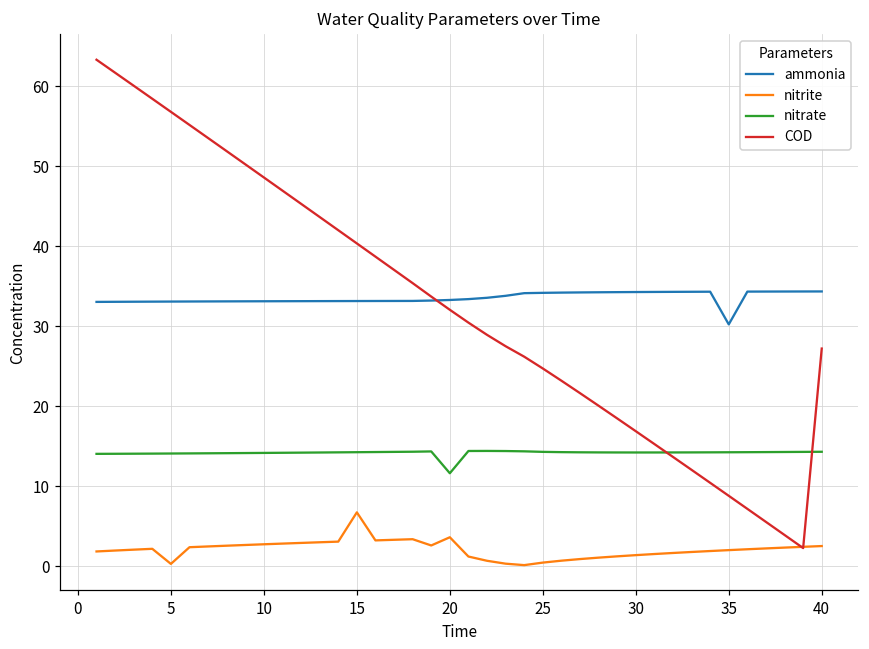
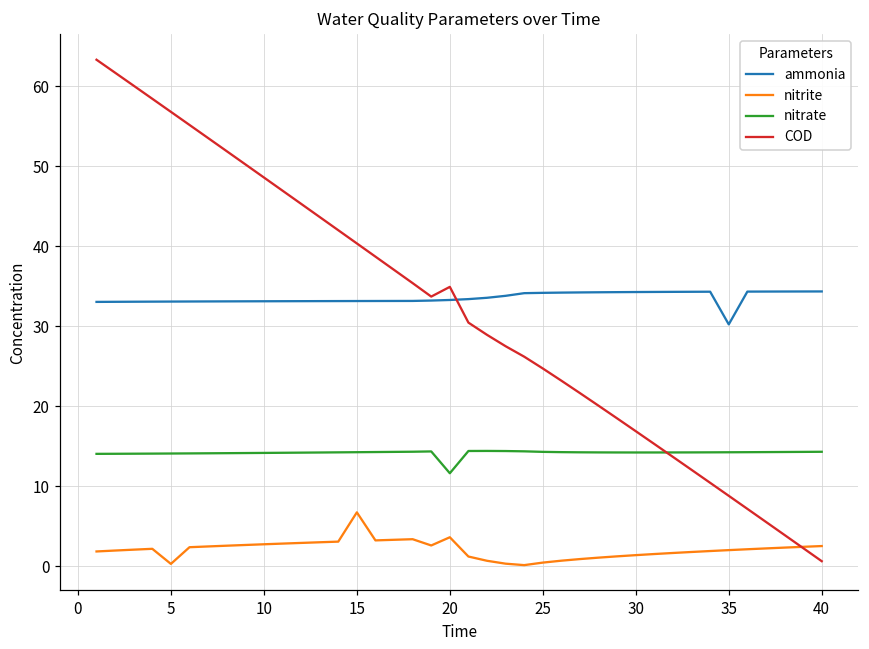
COD, 20: 32 -> 35
COD, 40: 27 -> 1
